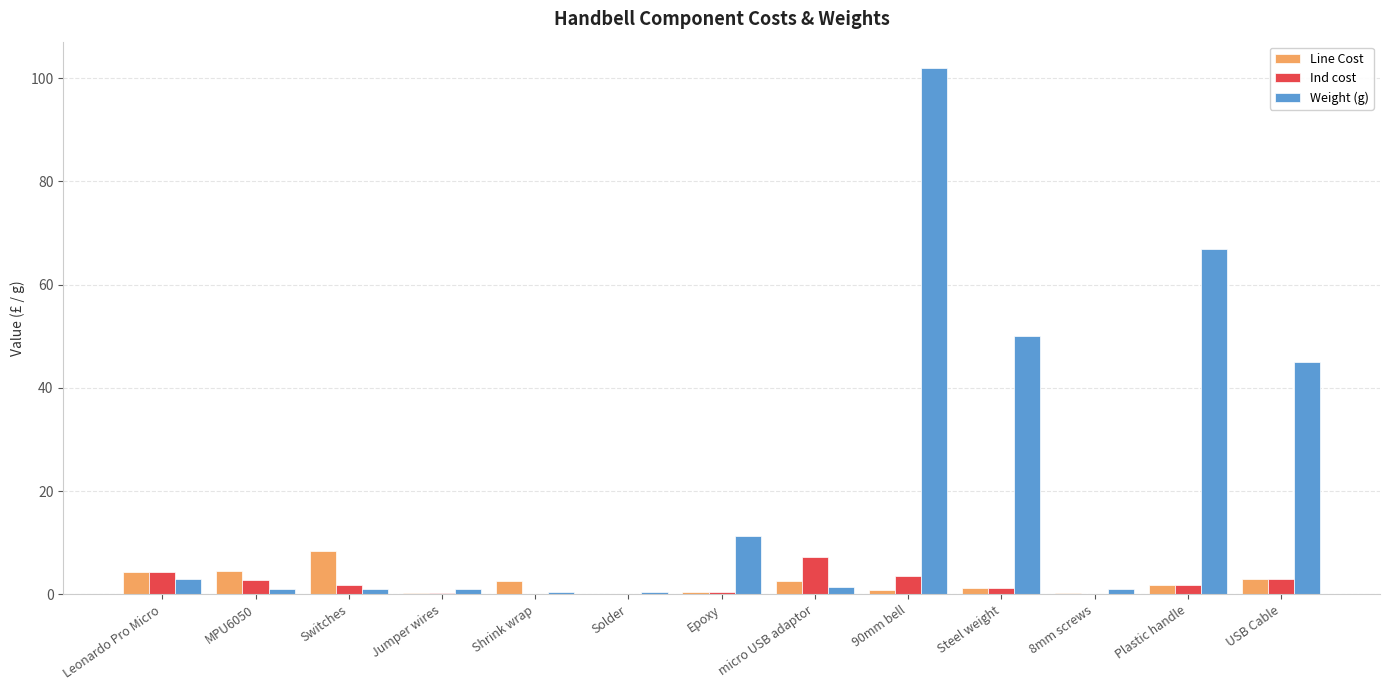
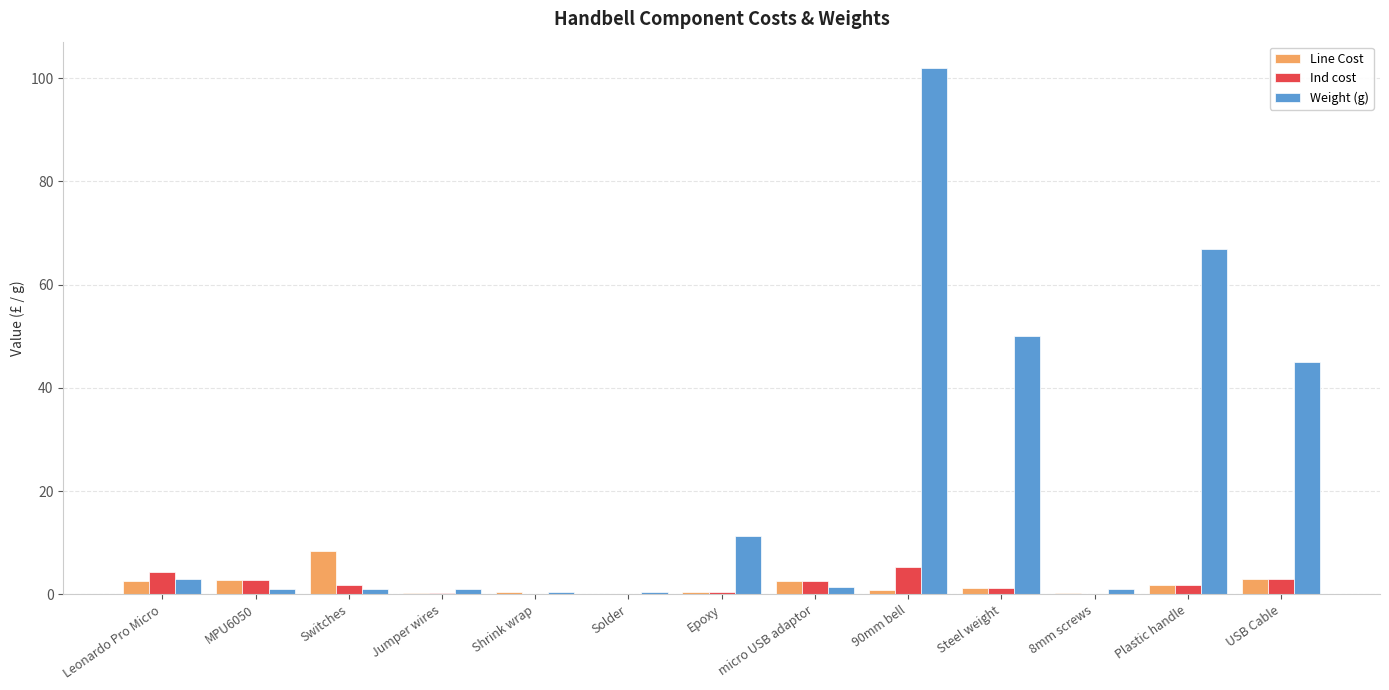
Line Cost, Leonardo Pro Micro: 4 -> 3
Line Cost, MPU6050: 5 -> 3
Line Cost, Shrink wrap: 3 -> 0
Ind cost, micro USB adaptor: 7 -> 2
Ind cost, 90mm bell: 4 -> 5
